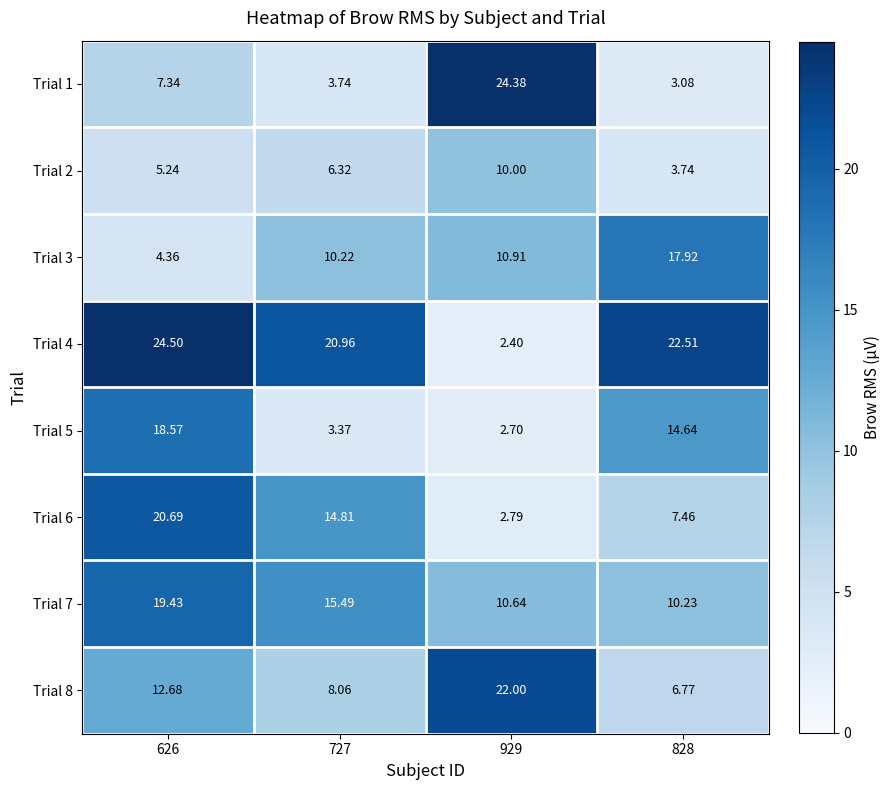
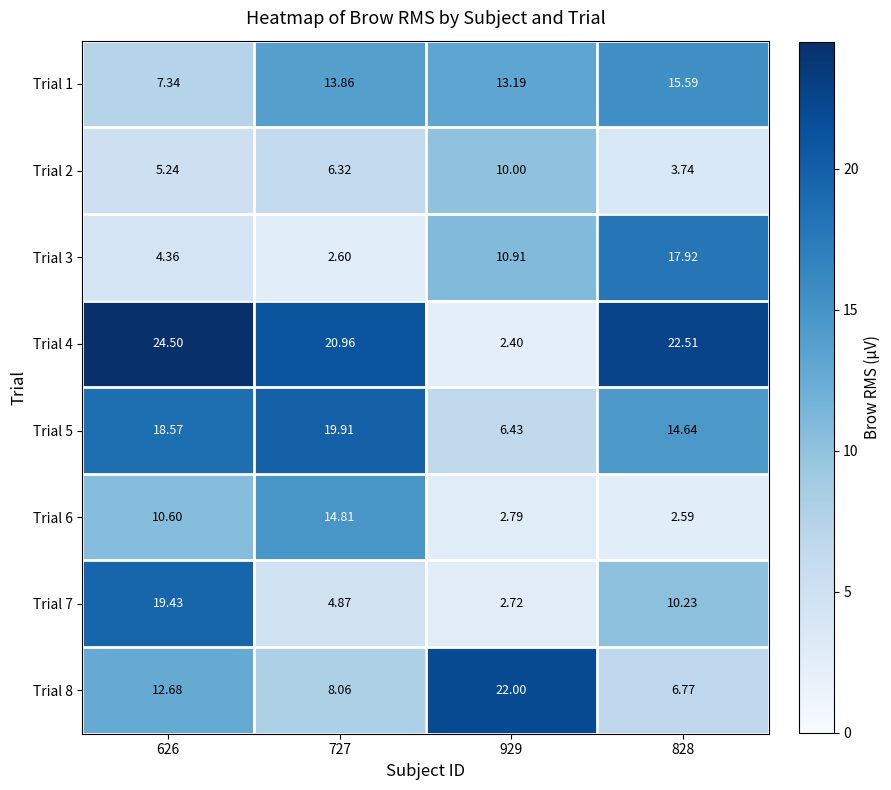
Trial 1, 727: 3.74 -> 13.86
Trial 1, 929: 24.38 -> 13.19
Trial 1, 828: 3.08 -> 15.59
Trial 3, 727: 10.22 -> 2.60
Trial 5, 727: 3.37 -> 19.91
Trial 5, 929: 2.70 -> 6.43
Trial 6, 626: 20.69 -> 10.60
Trial 6, 828: 7.46 -> 2.59
Trial 7, 727: 15.49 -> 4.87
Trial 7, 929: 10.64 -> 2.72
